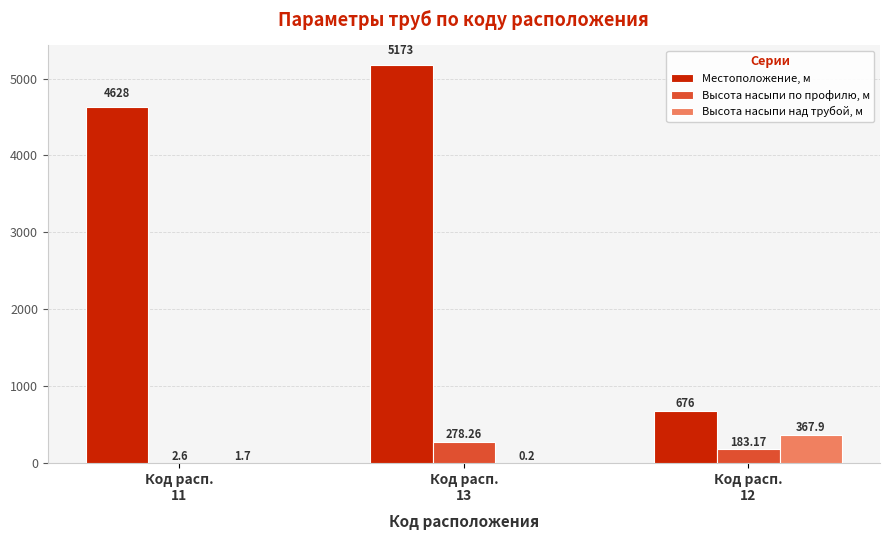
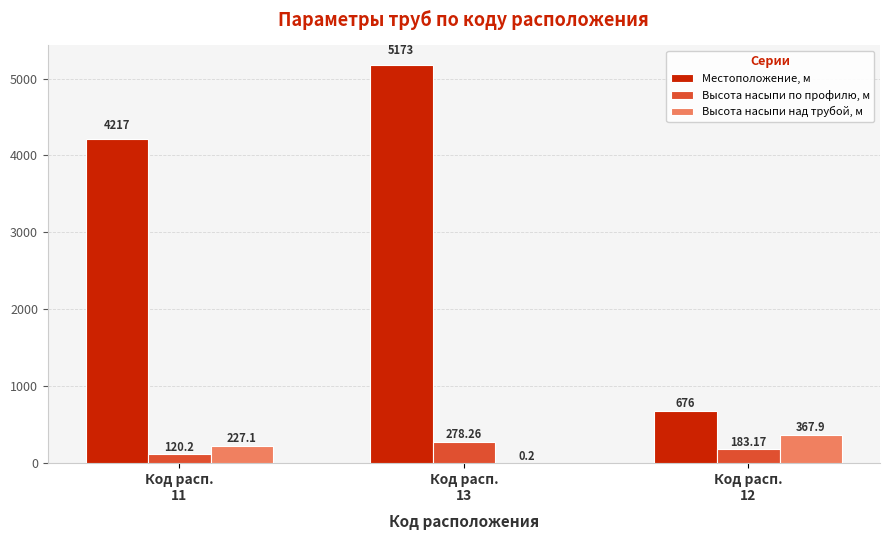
Местоположение, м, Код расп. 11: 4628 -> 4217
Высота насыпи по профилю, м, Код расп. 11: 2.6 -> 120.2
Высота насыпи над трубой, м, Код расп. 11: 1.7 -> 227.1
